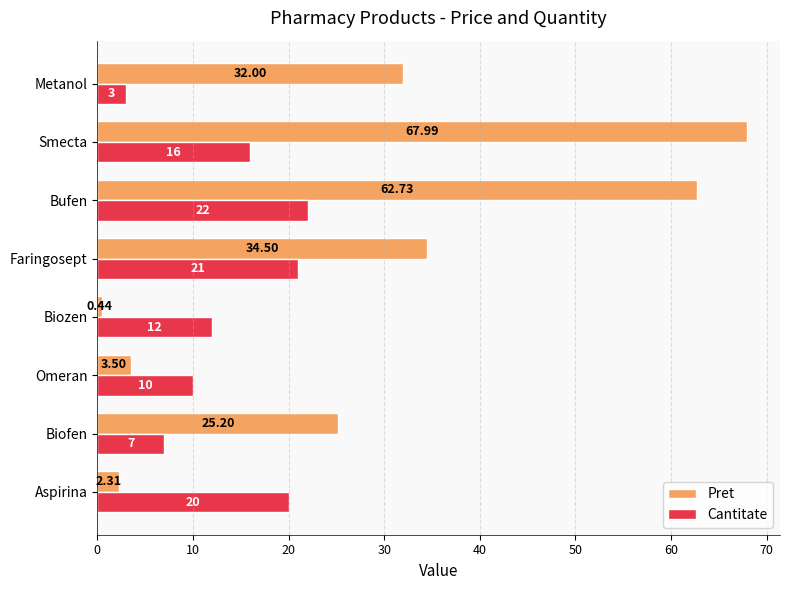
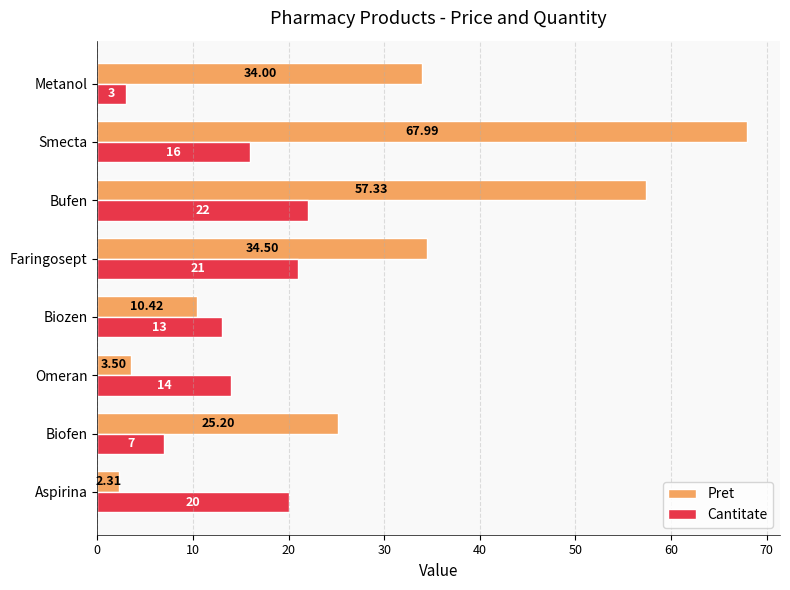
Pret, Metanol: 32.00 -> 34.00
Pret, Bufen: 62.73 -> 57.33
Pret, Biozen: 0.44 -> 10.42
Cantitate, Biozen: 12 -> 13
Cantitate, Omeran: 10 -> 14
